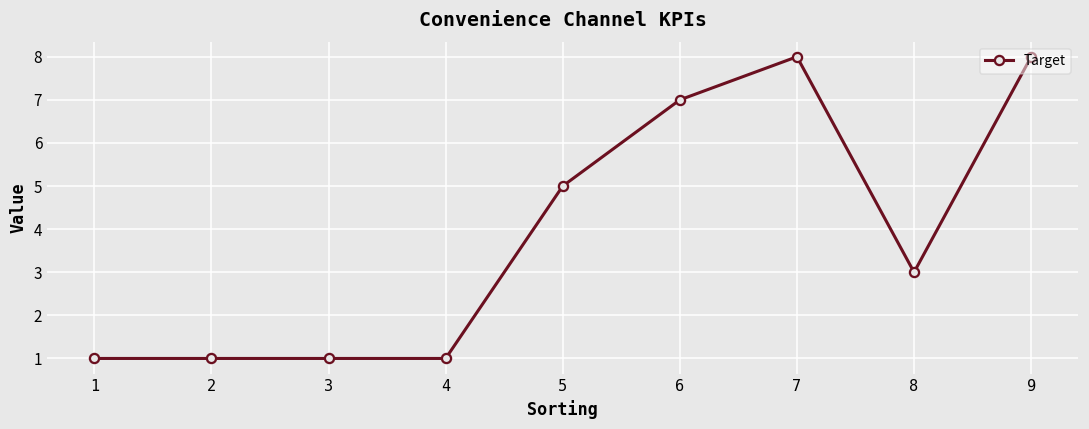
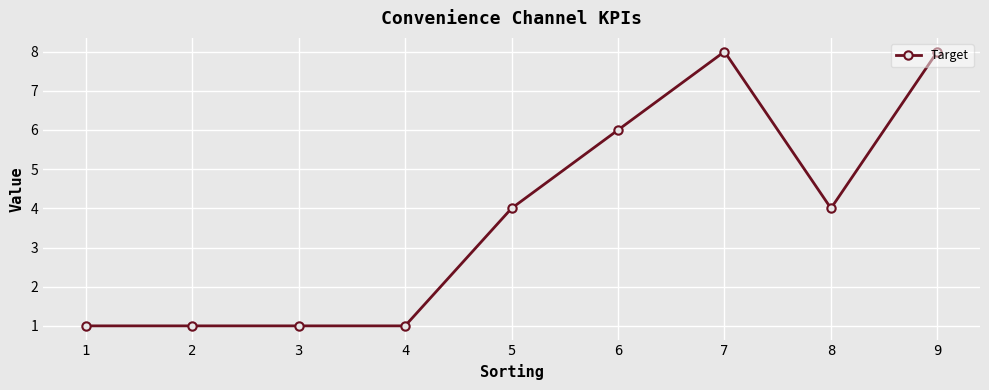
5: 5 -> 4
6: 7 -> 6
8: 3 -> 4
